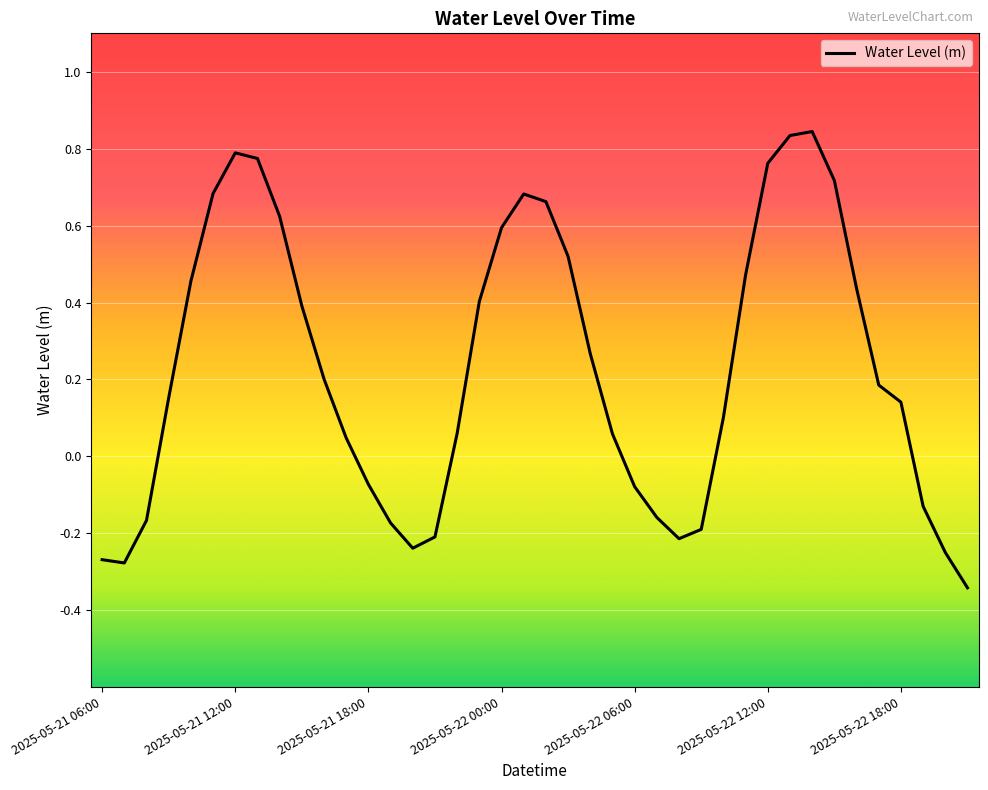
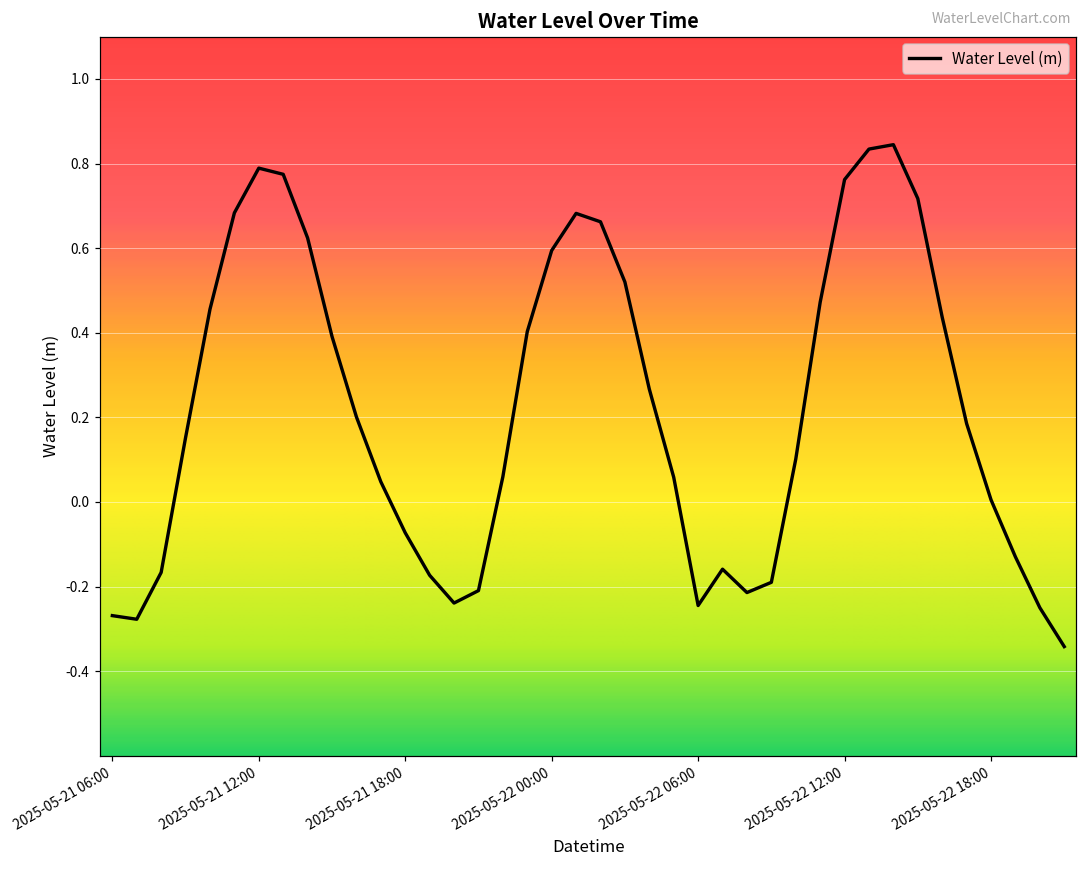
2025-05-22 06:00: -0.08 -> -0.24
2025-05-22 18:00: 0.14 -> 0.01
